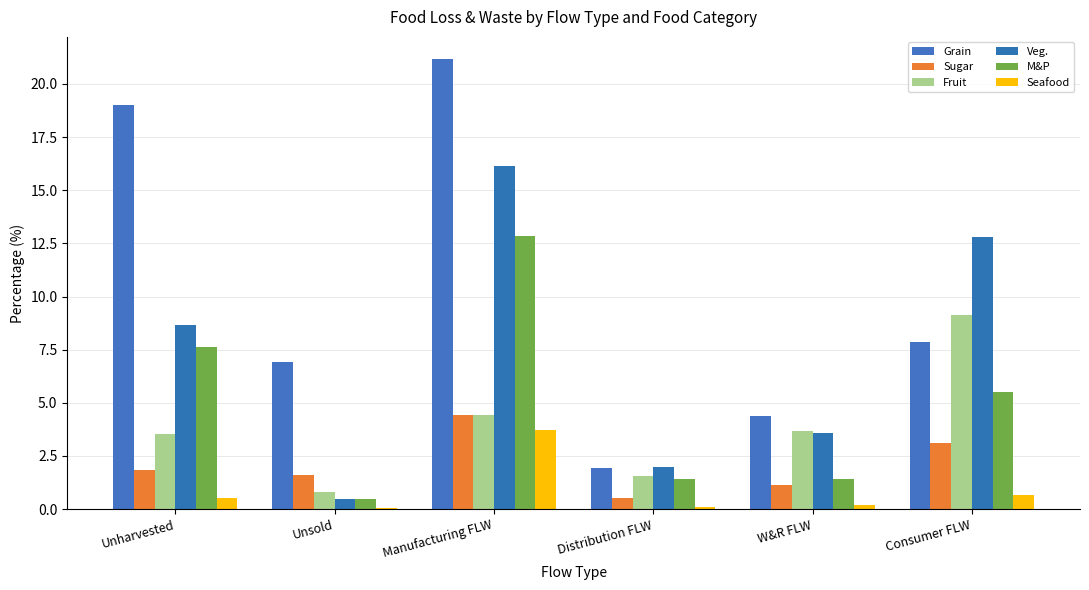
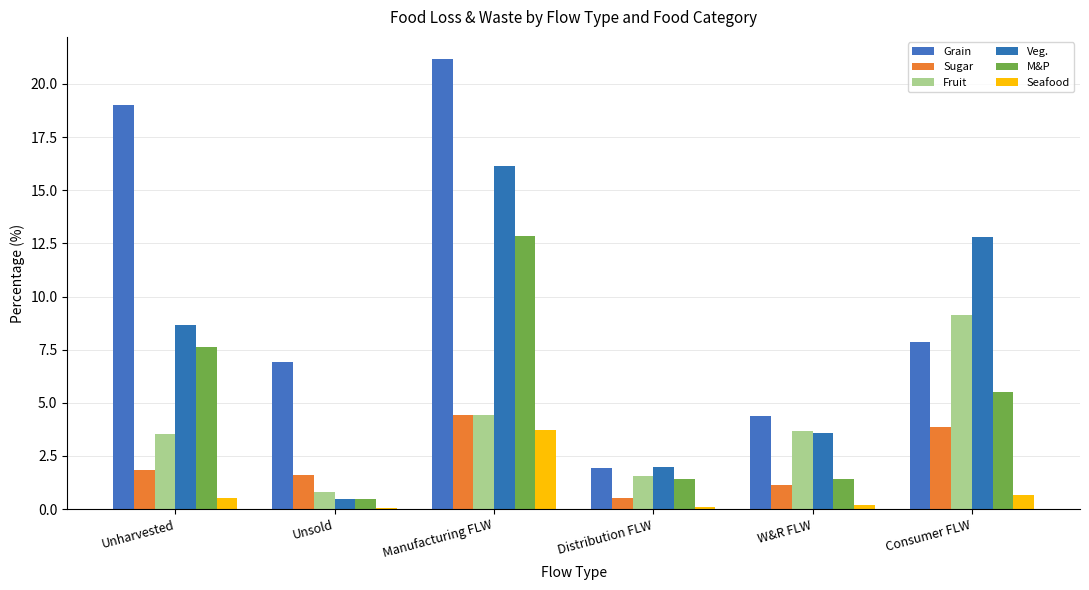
Sugar, Consumer FLW: 3.1 -> 3.9
